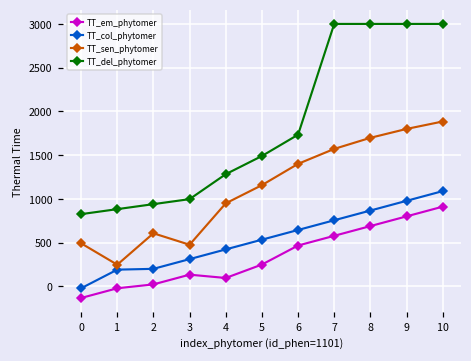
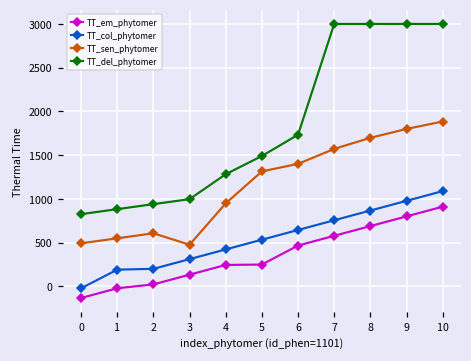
TT_sen_phytomer, 1: 200 -> 500
TT_em_phytomer, 4: 100 -> 200
TT_sen_phytomer, 5: 1200 -> 1300
